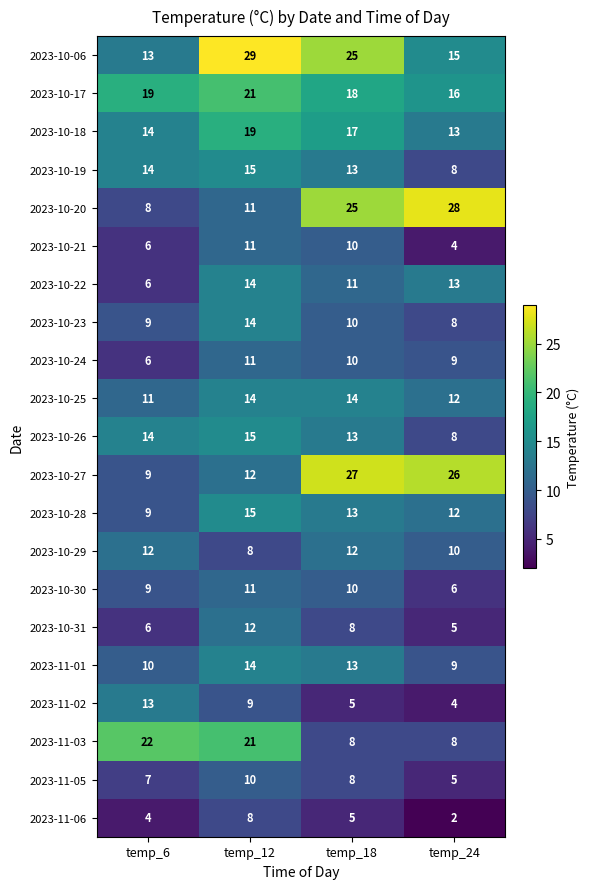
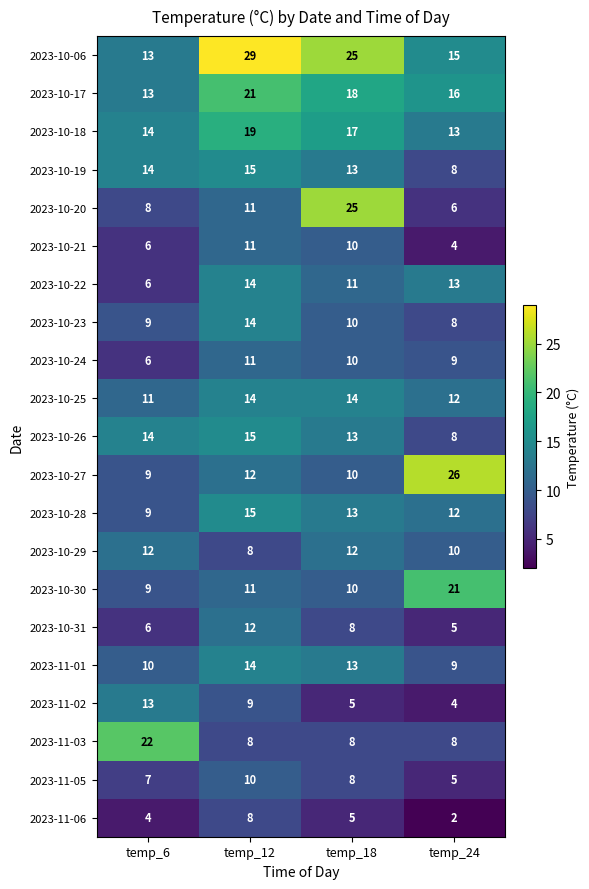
2023-10-17, temp_6: 19 -> 13
2023-10-20, temp_24: 28 -> 6
2023-10-27, temp_18: 27 -> 10
2023-10-30, temp_24: 6 -> 21
2023-11-03, temp_12: 21 -> 8
